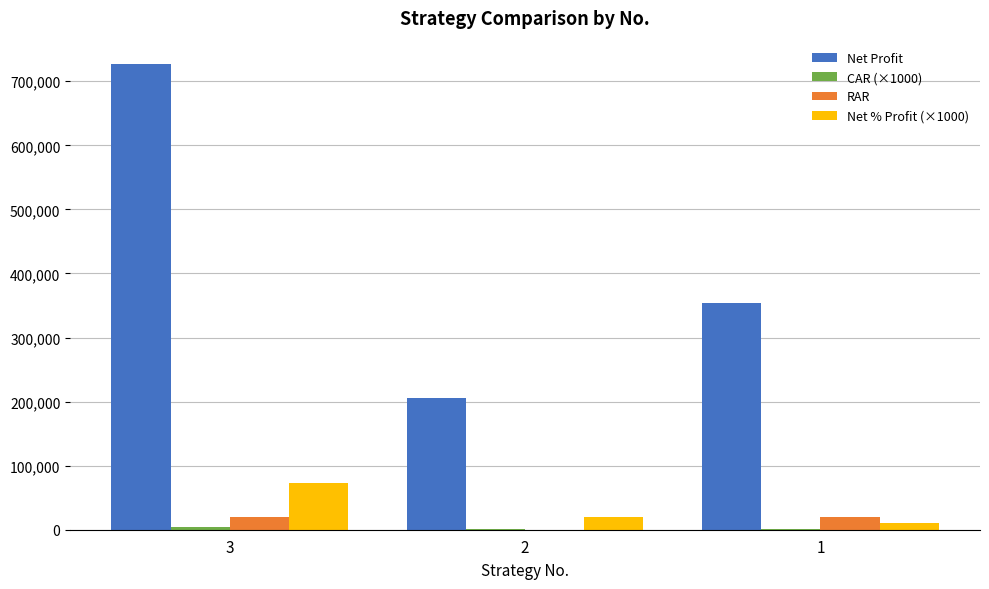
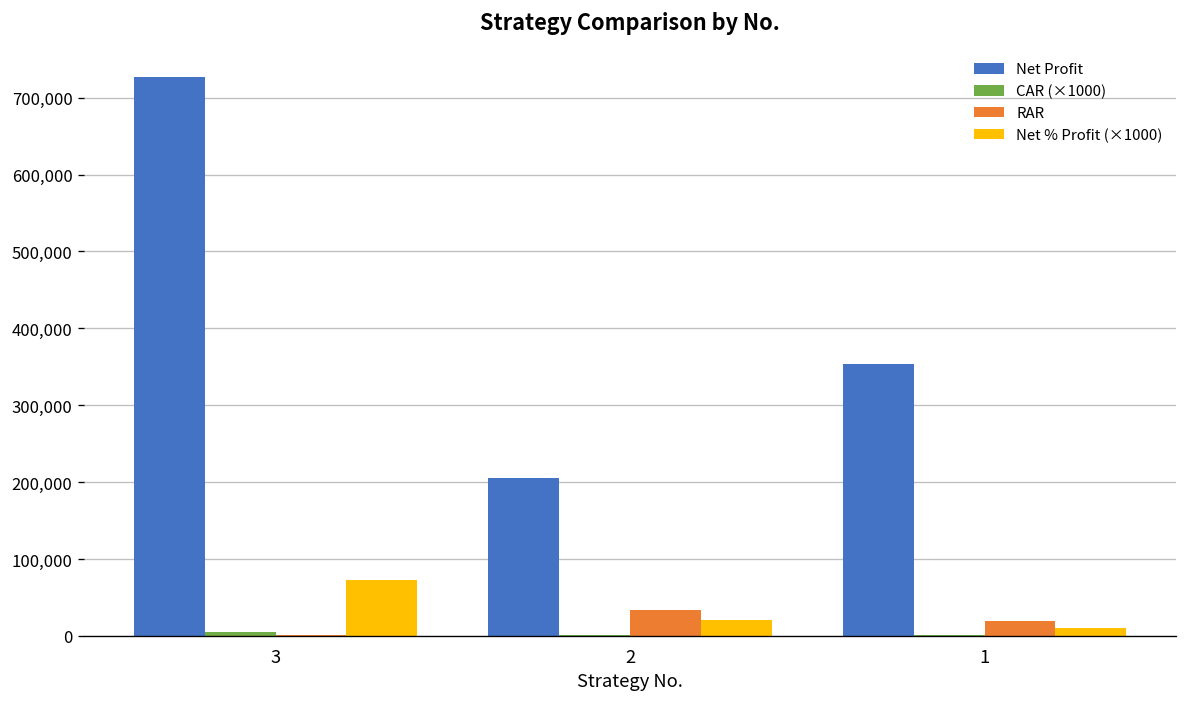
RAR, 3: 20,000 -> 0
RAR, 2: 0 -> 30,000
